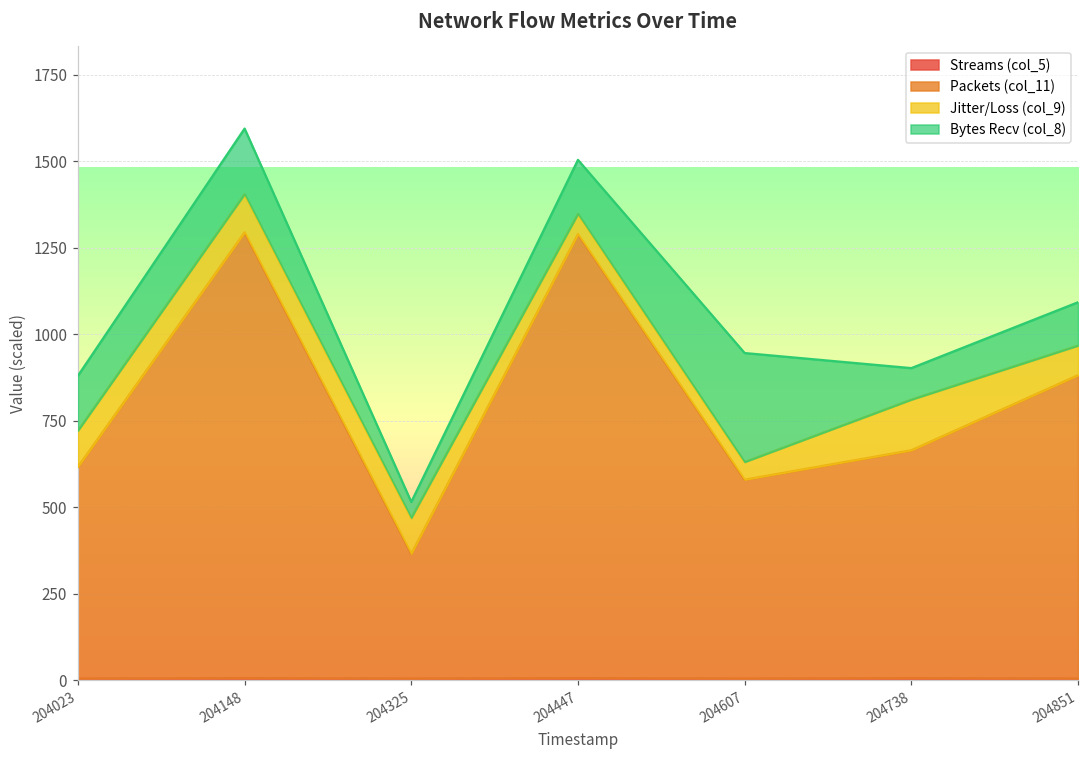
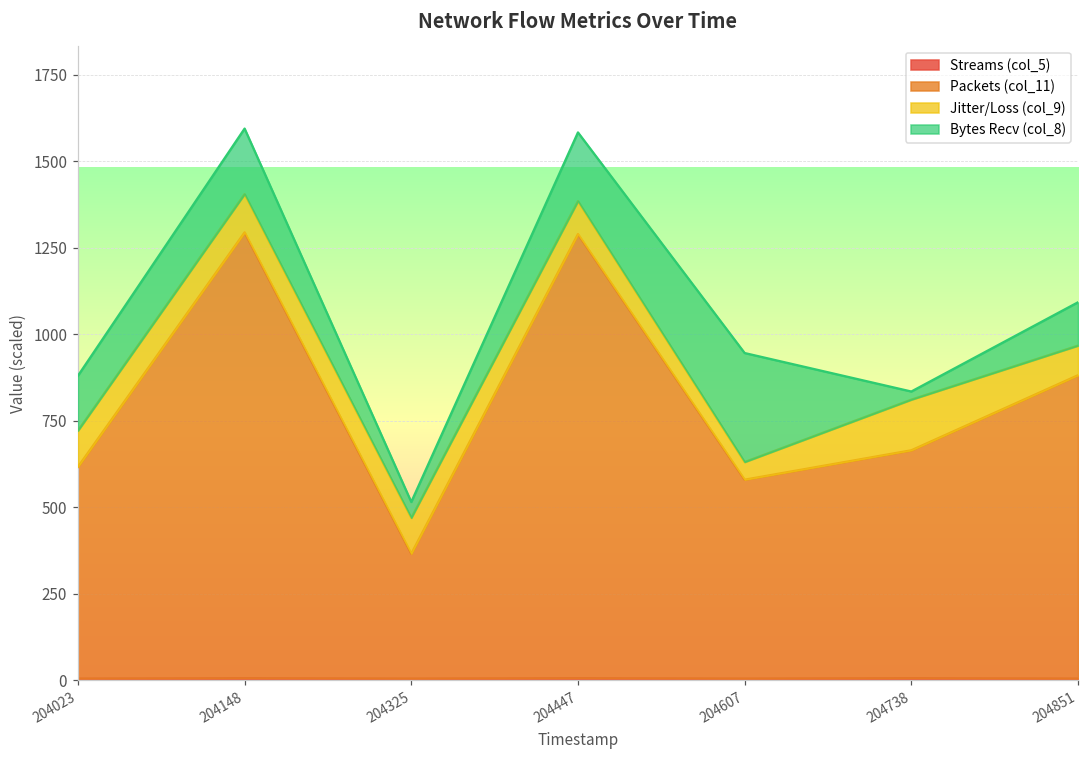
Jitter/Loss (col_9), 204447: 60 -> 100
Bytes Recv (col_8), 204447: 160 -> 200
Bytes Recv (col_8), 204738: 90 -> 20
